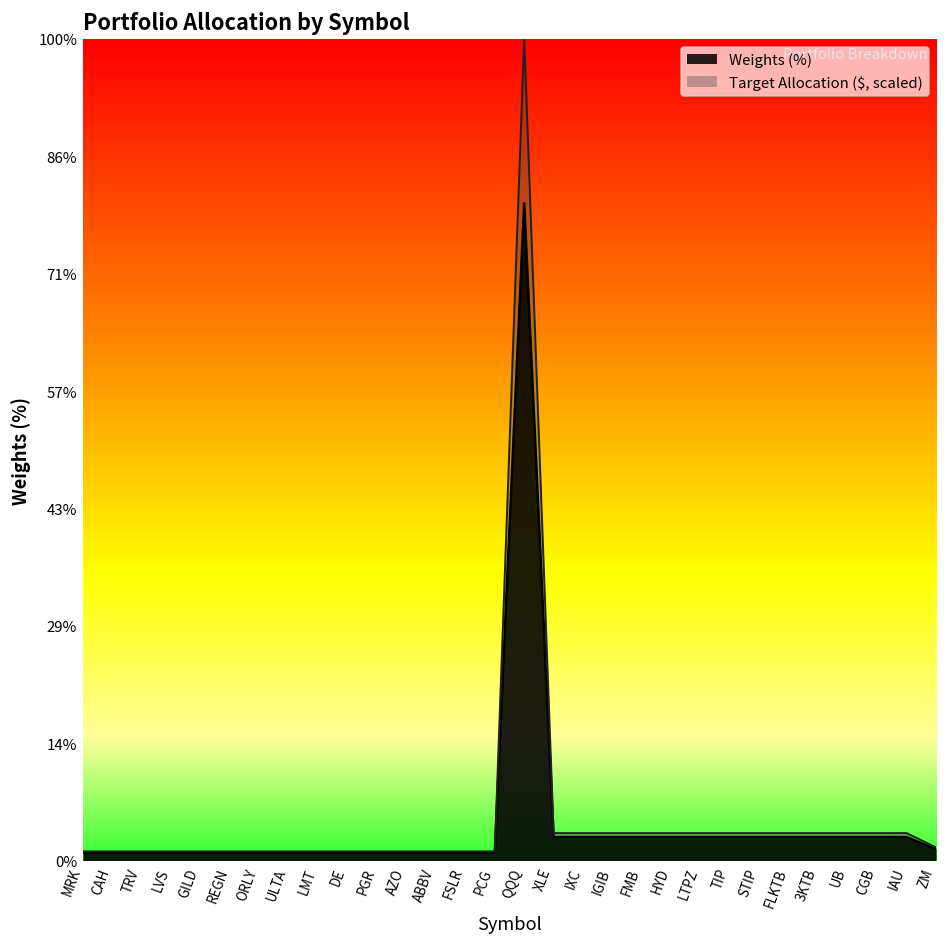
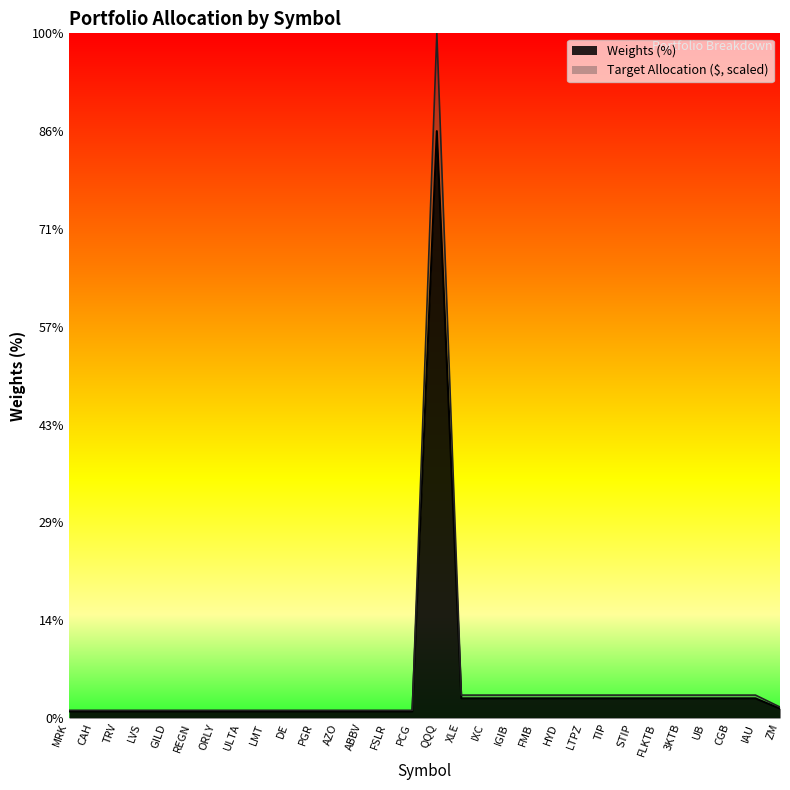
Weights (%), QQQ: 80% -> 86%
